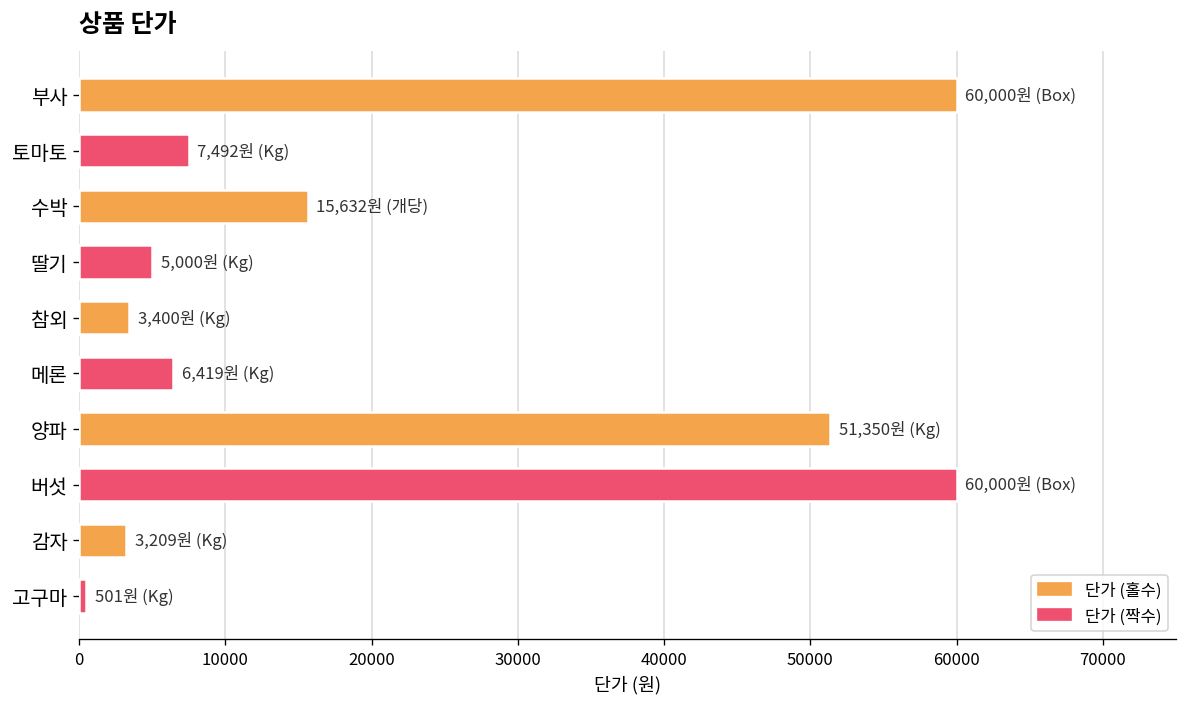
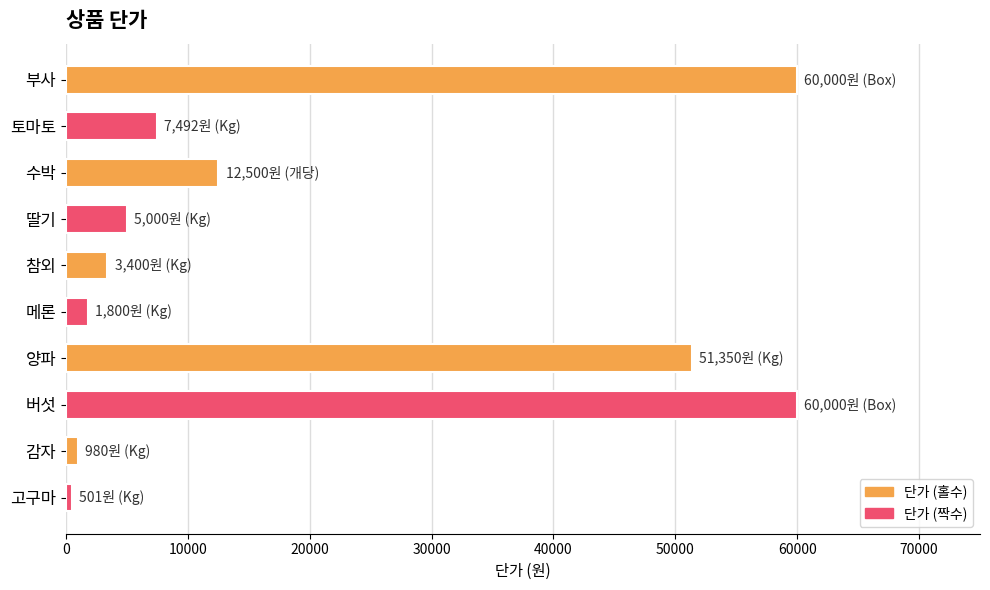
수박: 15,632원 -> 12,500원
메론: 6,419원 -> 1,800원
감자: 3,209원 -> 980원
